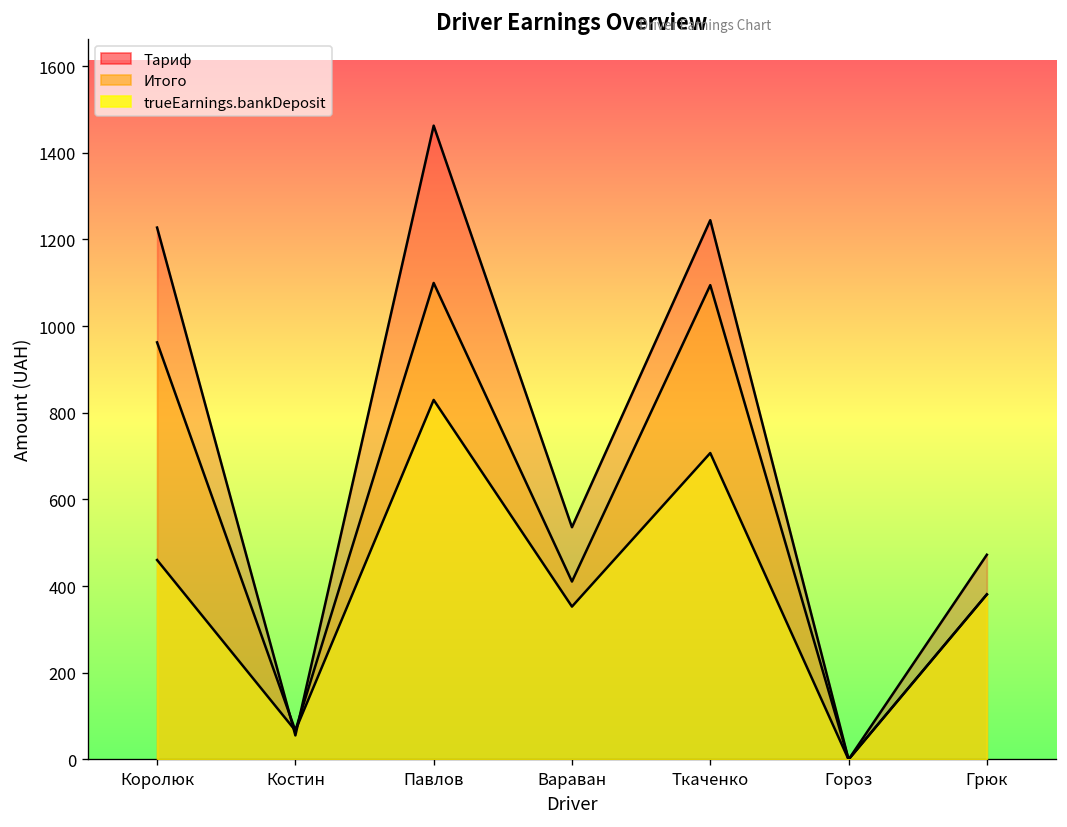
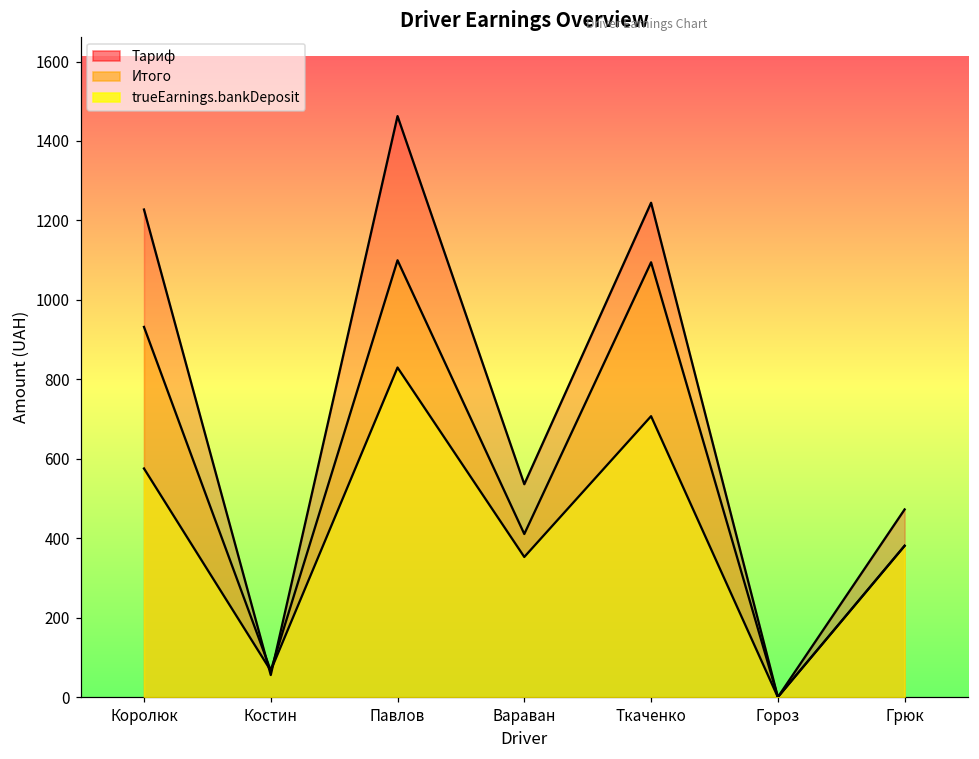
Итого, Королюк: 960 -> 930
trueEarnings.bankDeposit, Королюк: 460 -> 580
